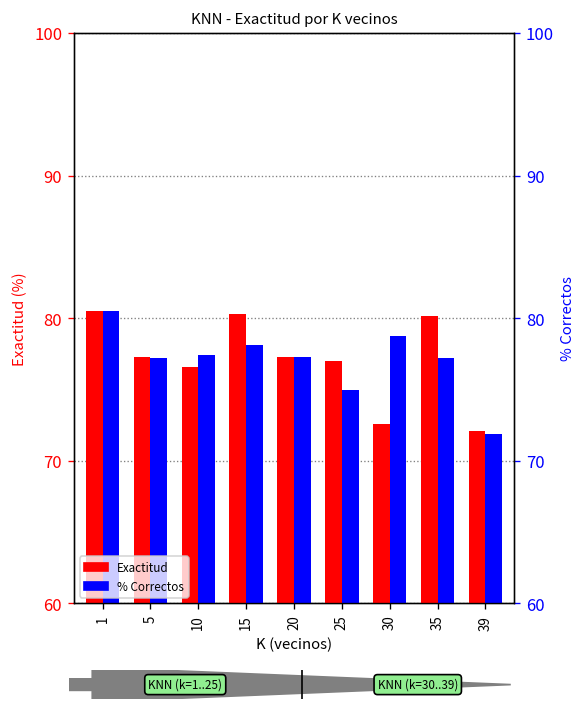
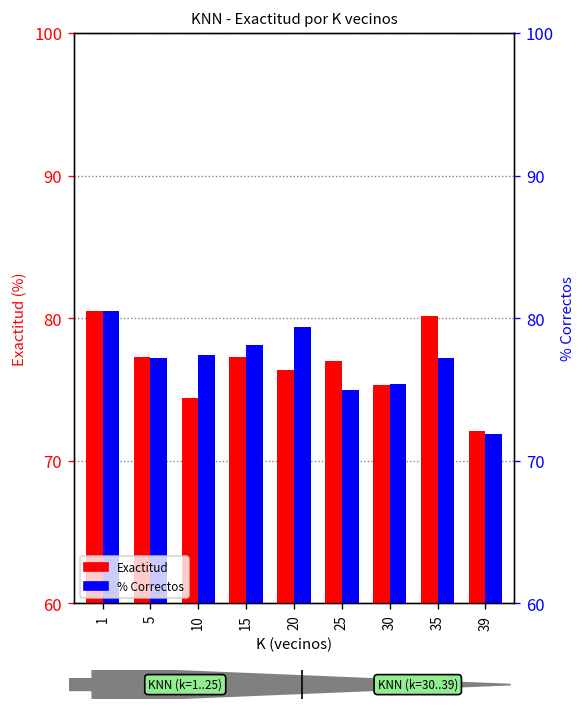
Exactitud, 10: 76.6 -> 74.4
Exactitud, 15: 80.3 -> 77.3
Exactitud, 20: 77.3 -> 76.4
% Correctos, 20: 77.3 -> 79.4
Exactitud, 30: 72.6 -> 75.3
% Correctos, 30: 78.8 -> 75.4
